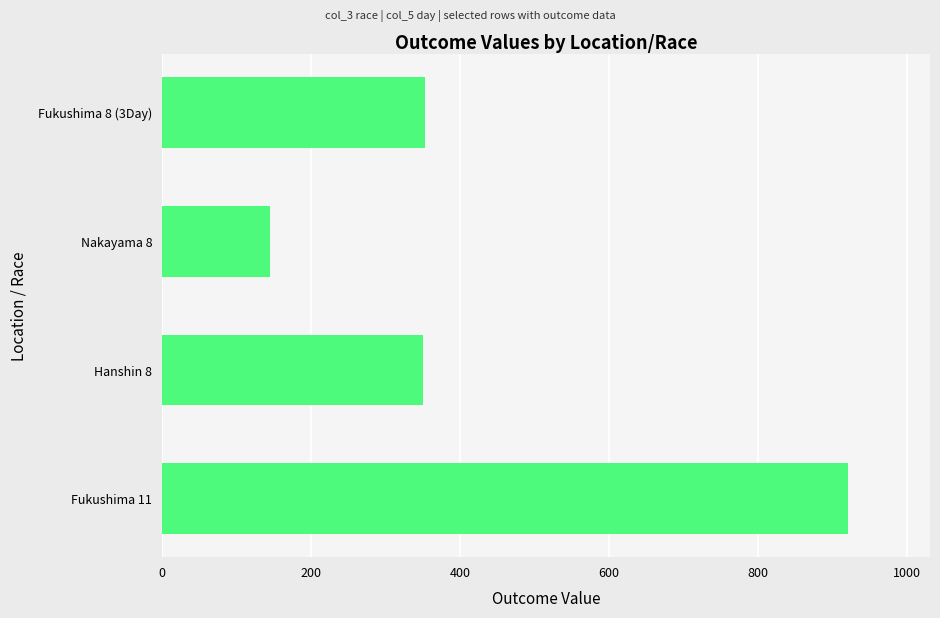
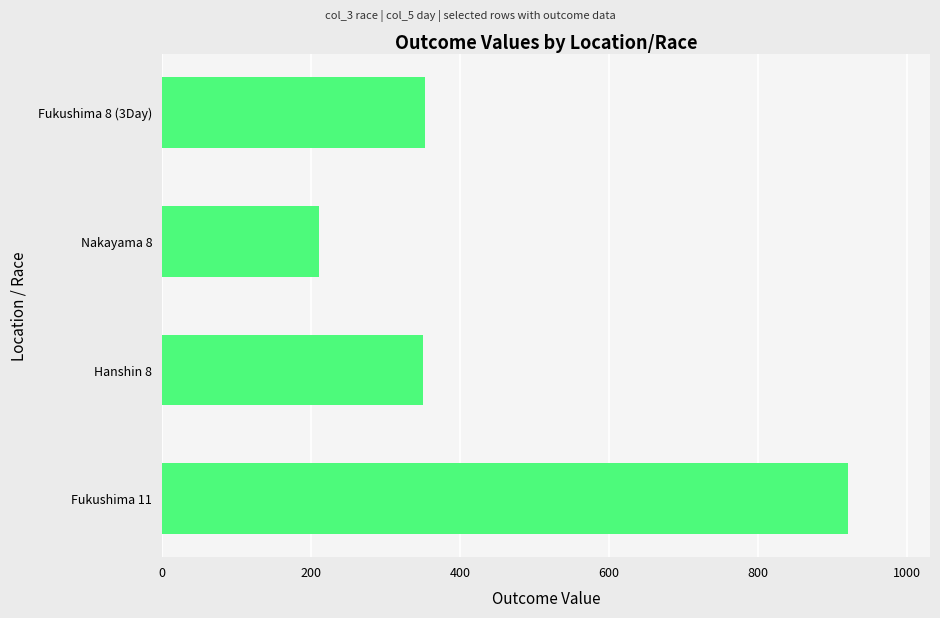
Nakayama 8: 150 -> 210
